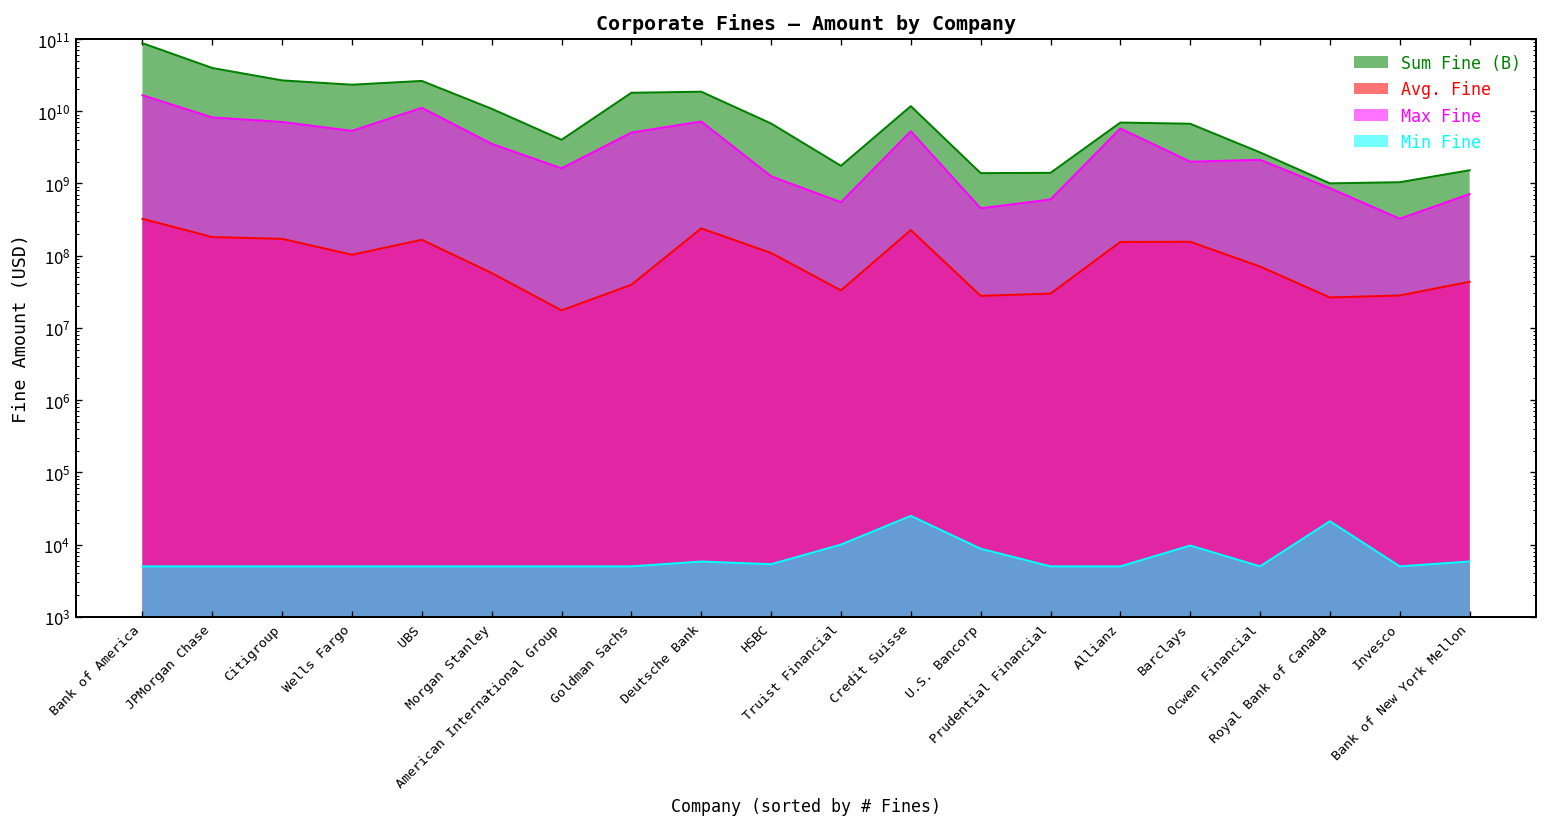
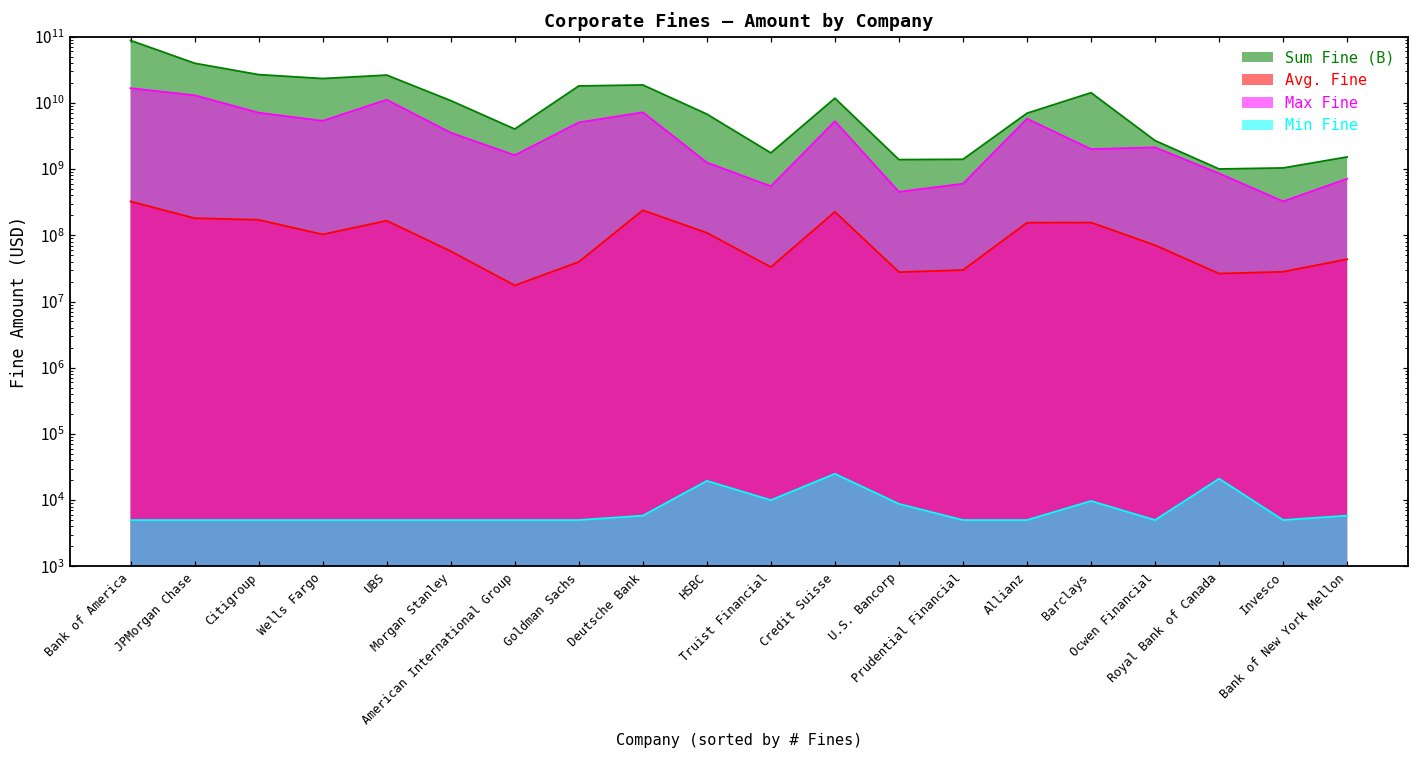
Max Fine, JPMorgan Chase: 8000000000 -> 13000000000
Min Fine, HSBC: 5000 -> 20000
Sum Fine (B), Barclays: 7000000000 -> 14000000000
